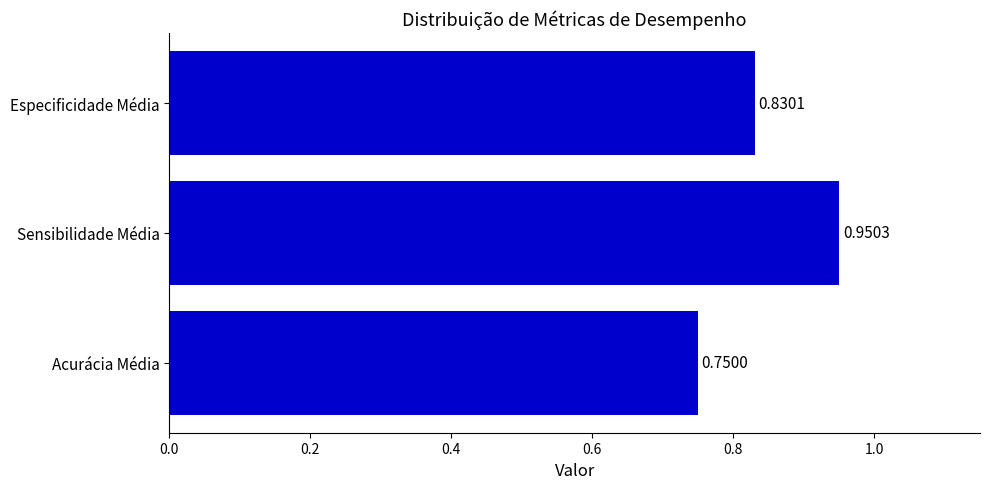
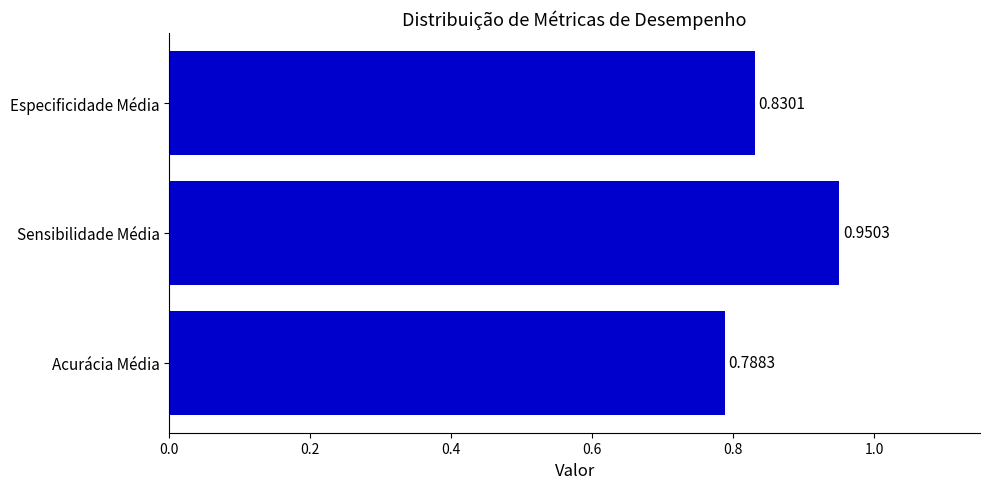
Acurácia Média: 0.7500 -> 0.7883
